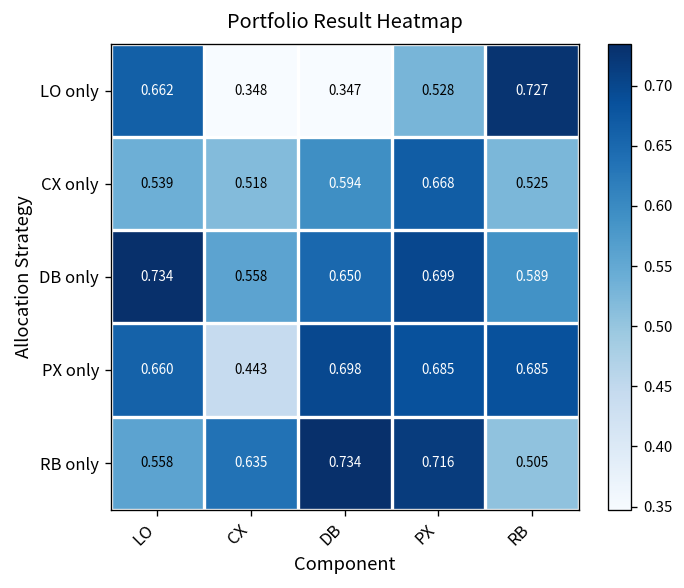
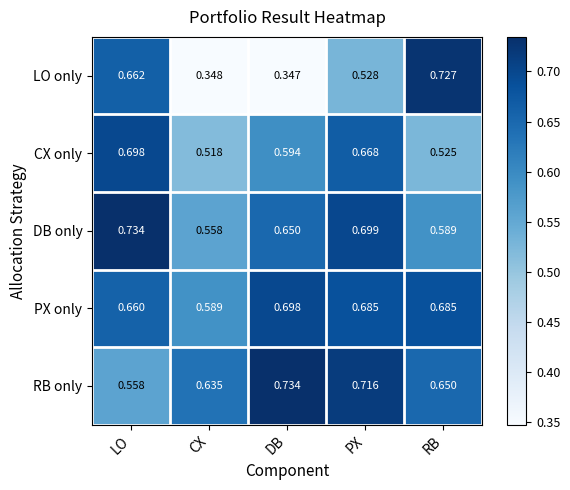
CX only, LO: 0.539 -> 0.698
PX only, CX: 0.443 -> 0.589
RB only, RB: 0.505 -> 0.650
